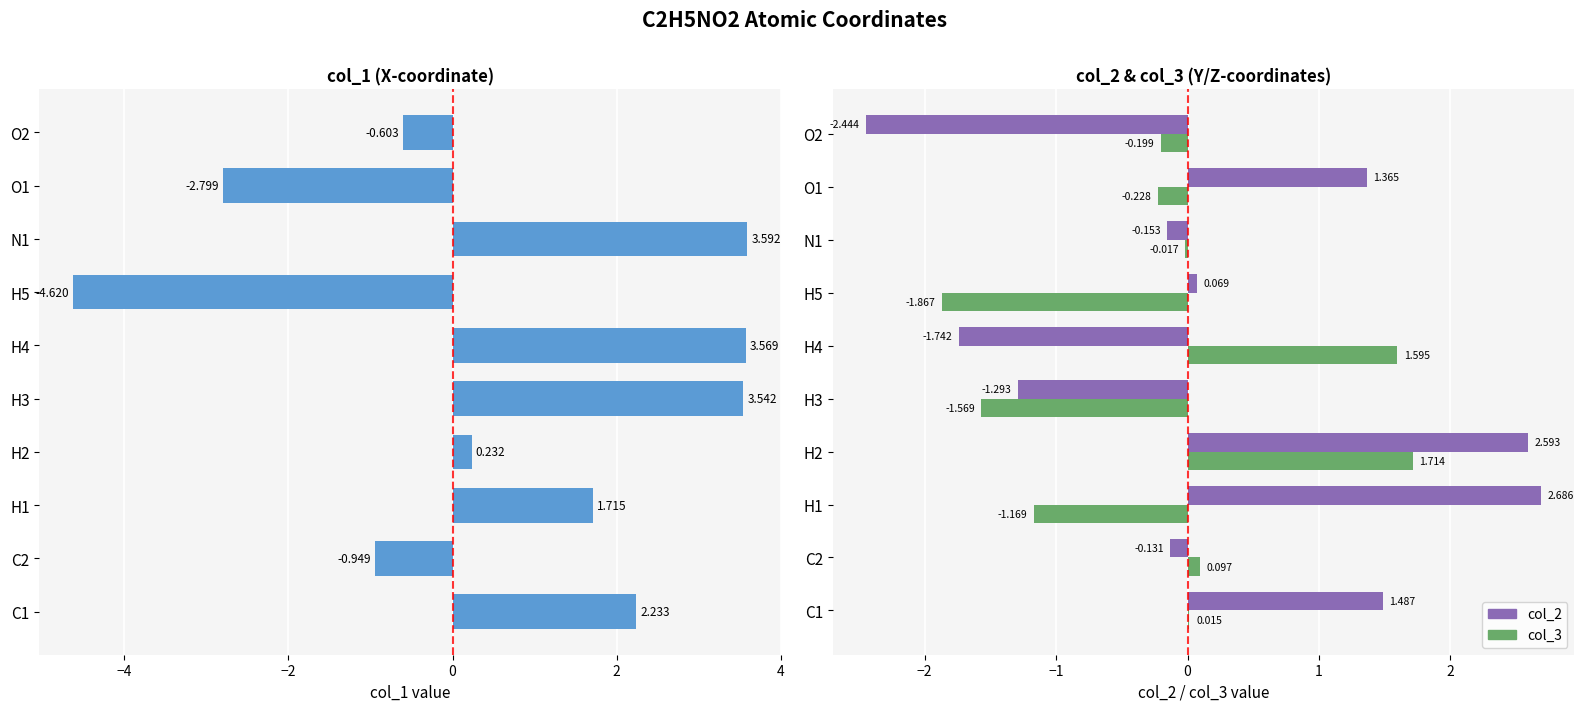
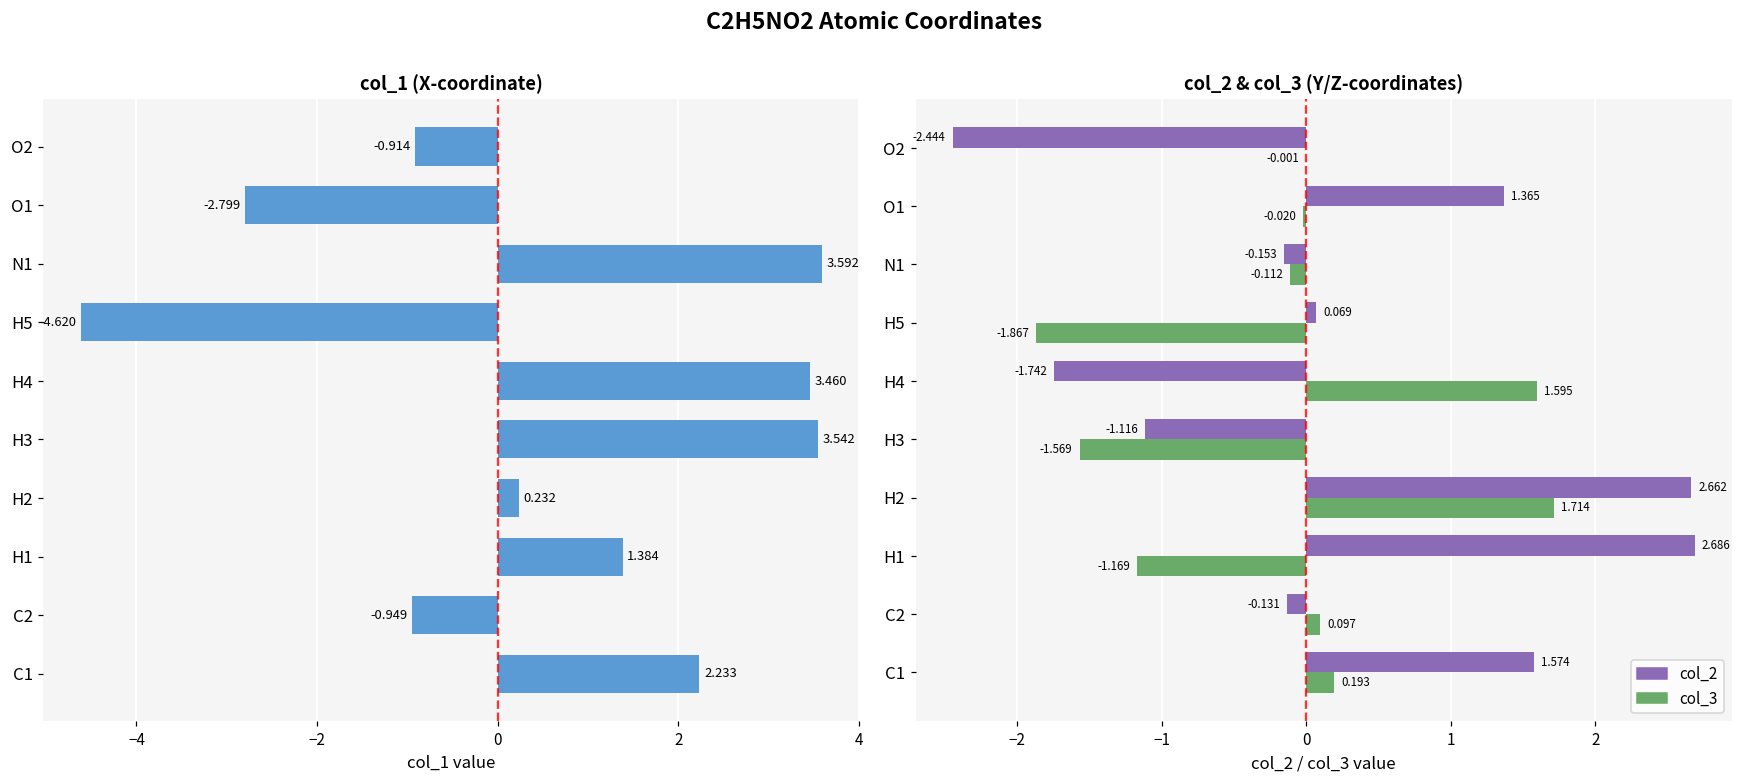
col_1 (X-coordinate), O2: -0.603 -> -0.914
col_1 (X-coordinate), H4: 3.569 -> 3.460
col_1 (X-coordinate), H1: 1.715 -> 1.384
col_2 & col_3 (Y/Z-coordinates), col_3, O2: -0.199 -> -0.001
col_2 & col_3 (Y/Z-coordinates), col_3, O1: -0.228 -> -0.020
col_2 & col_3 (Y/Z-coordinates), col_3, N1: -0.017 -> -0.112
col_2 & col_3 (Y/Z-coordinates), col_2, H3: -1.293 -> -1.116
col_2 & col_3 (Y/Z-coordinates), col_2, H2: 2.593 -> 2.662
col_2 & col_3 (Y/Z-coordinates), col_2, C1: 1.487 -> 1.574
col_2 & col_3 (Y/Z-coordinates), col_3, C1: 0.015 -> 0.193
